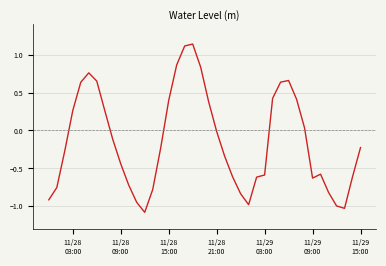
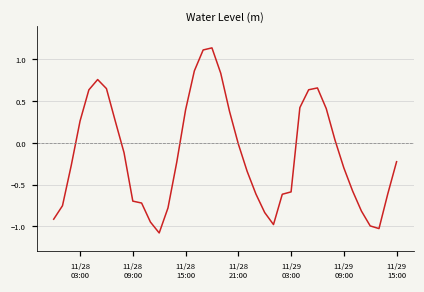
11/28 09:00: -0.4 -> -0.7
11/29 09:00: -0.6 -> -0.3
